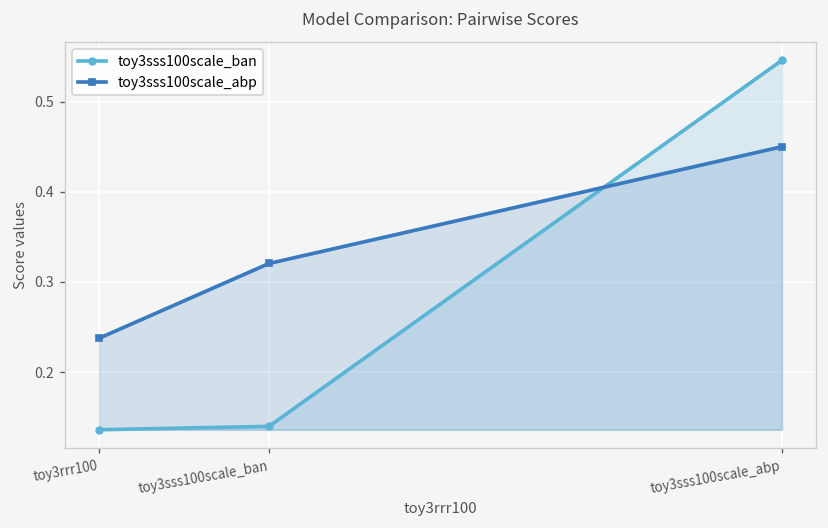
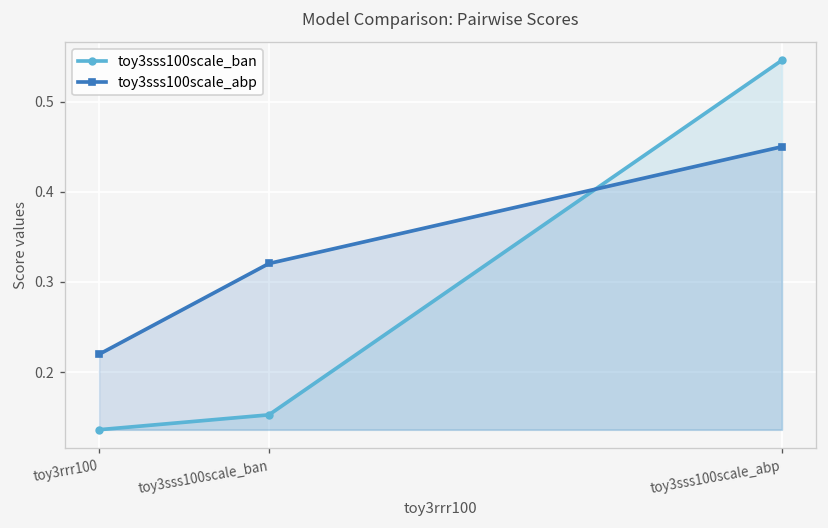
toy3sss100scale_abp, toy3rrr100: 0.24 -> 0.22
toy3sss100scale_ban, toy3sss100scale_ban: 0.14 -> 0.15
